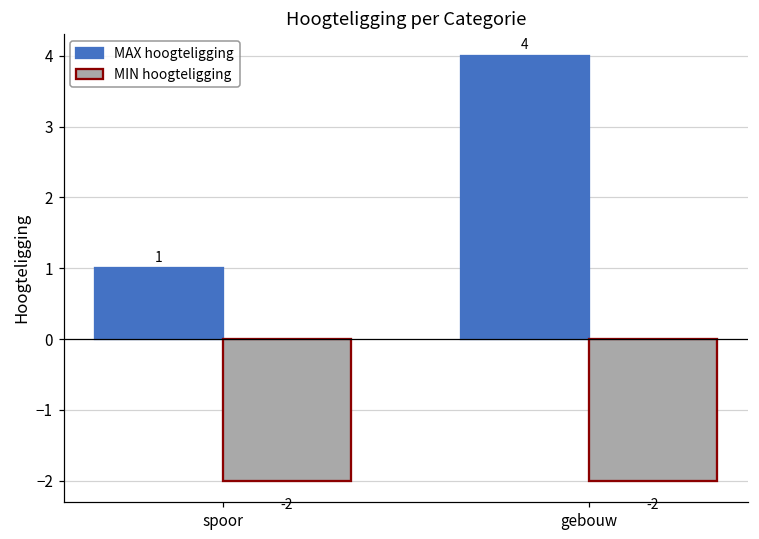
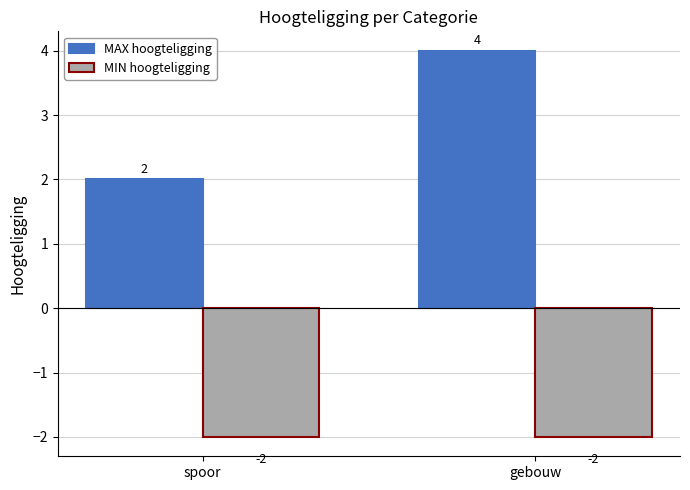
MAX hoogteligging, spoor: 1 -> 2
